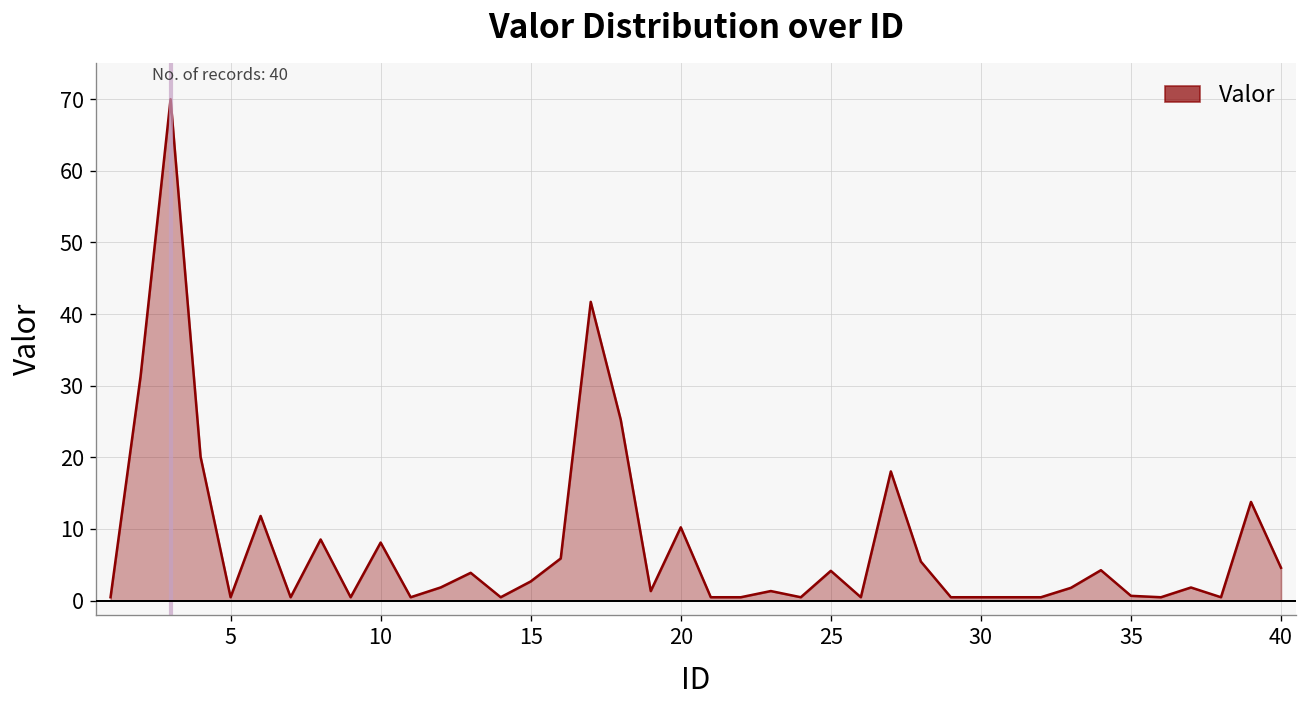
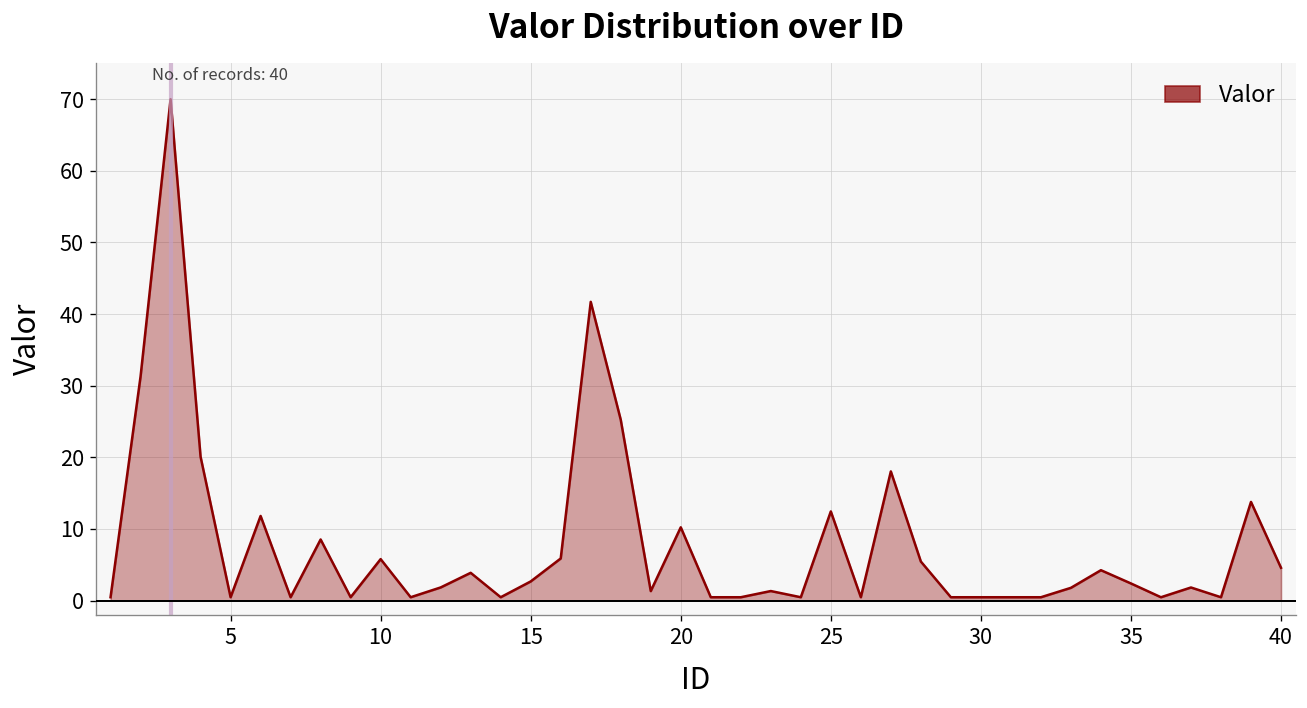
10: 8 -> 6
25: 4 -> 12
35: 1 -> 2
